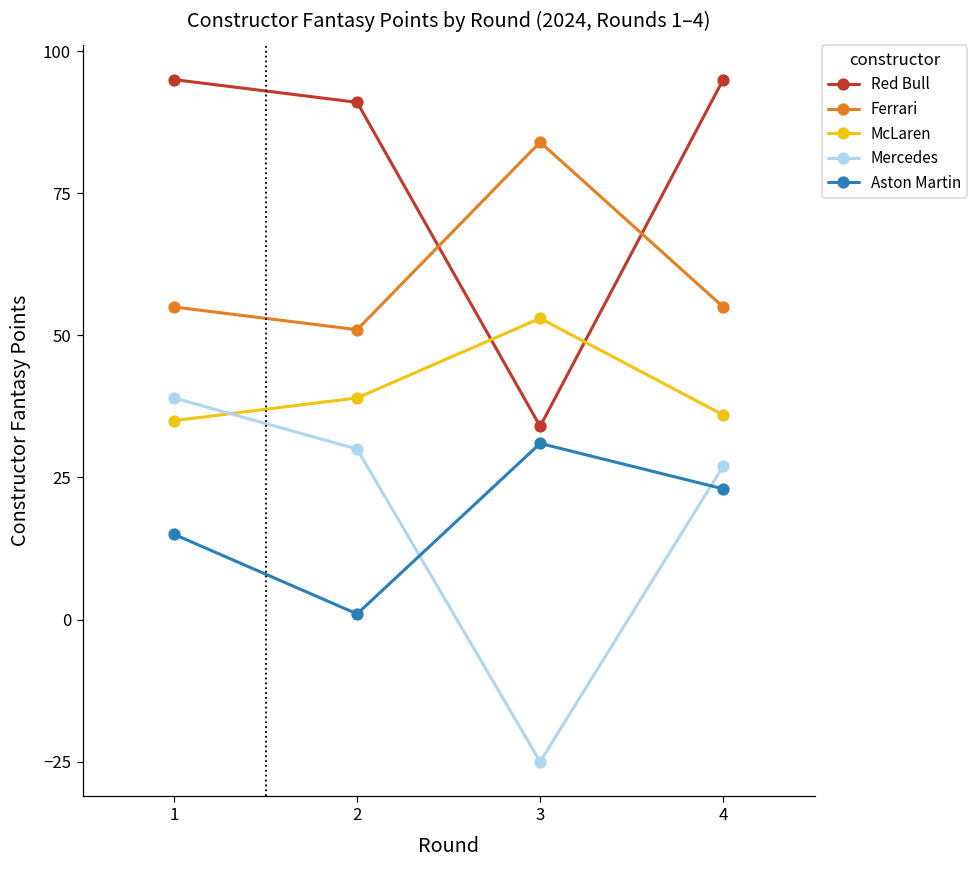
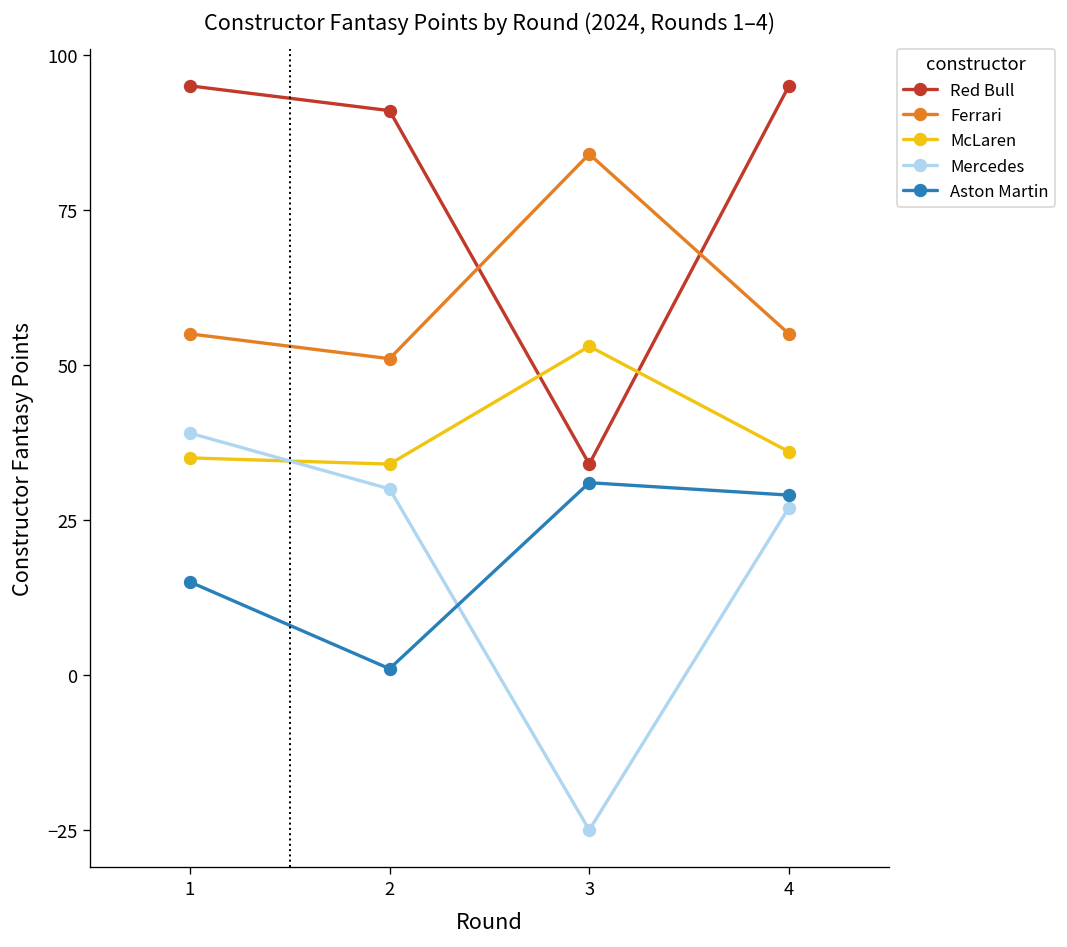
McLaren, 2: 39 -> 34
Aston Martin, 4: 23 -> 29
